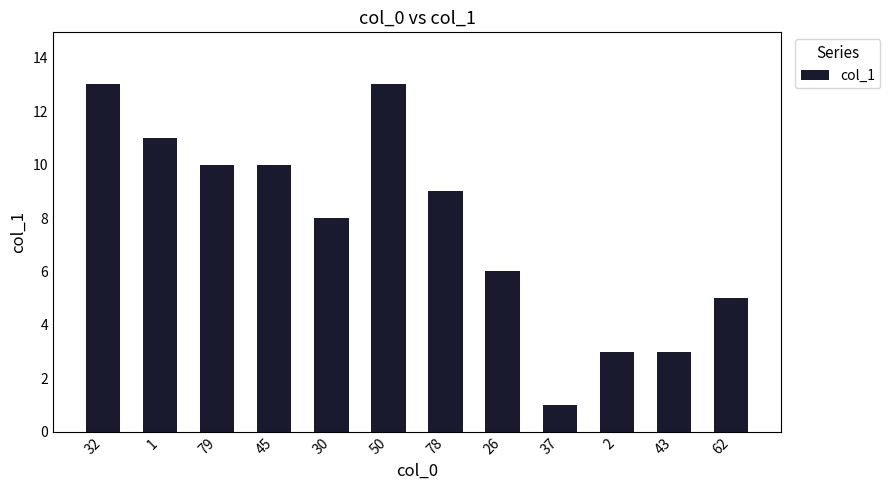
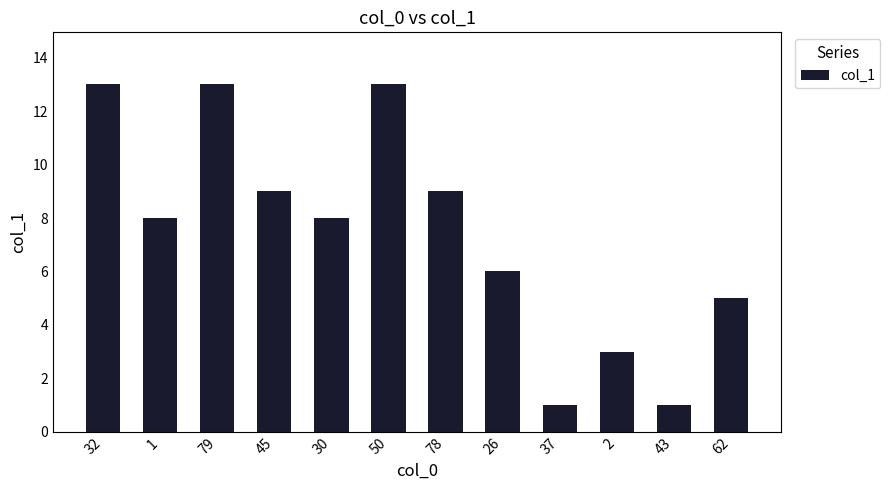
1: 11 -> 8
79: 10 -> 13
45: 10 -> 9
43: 3 -> 1
